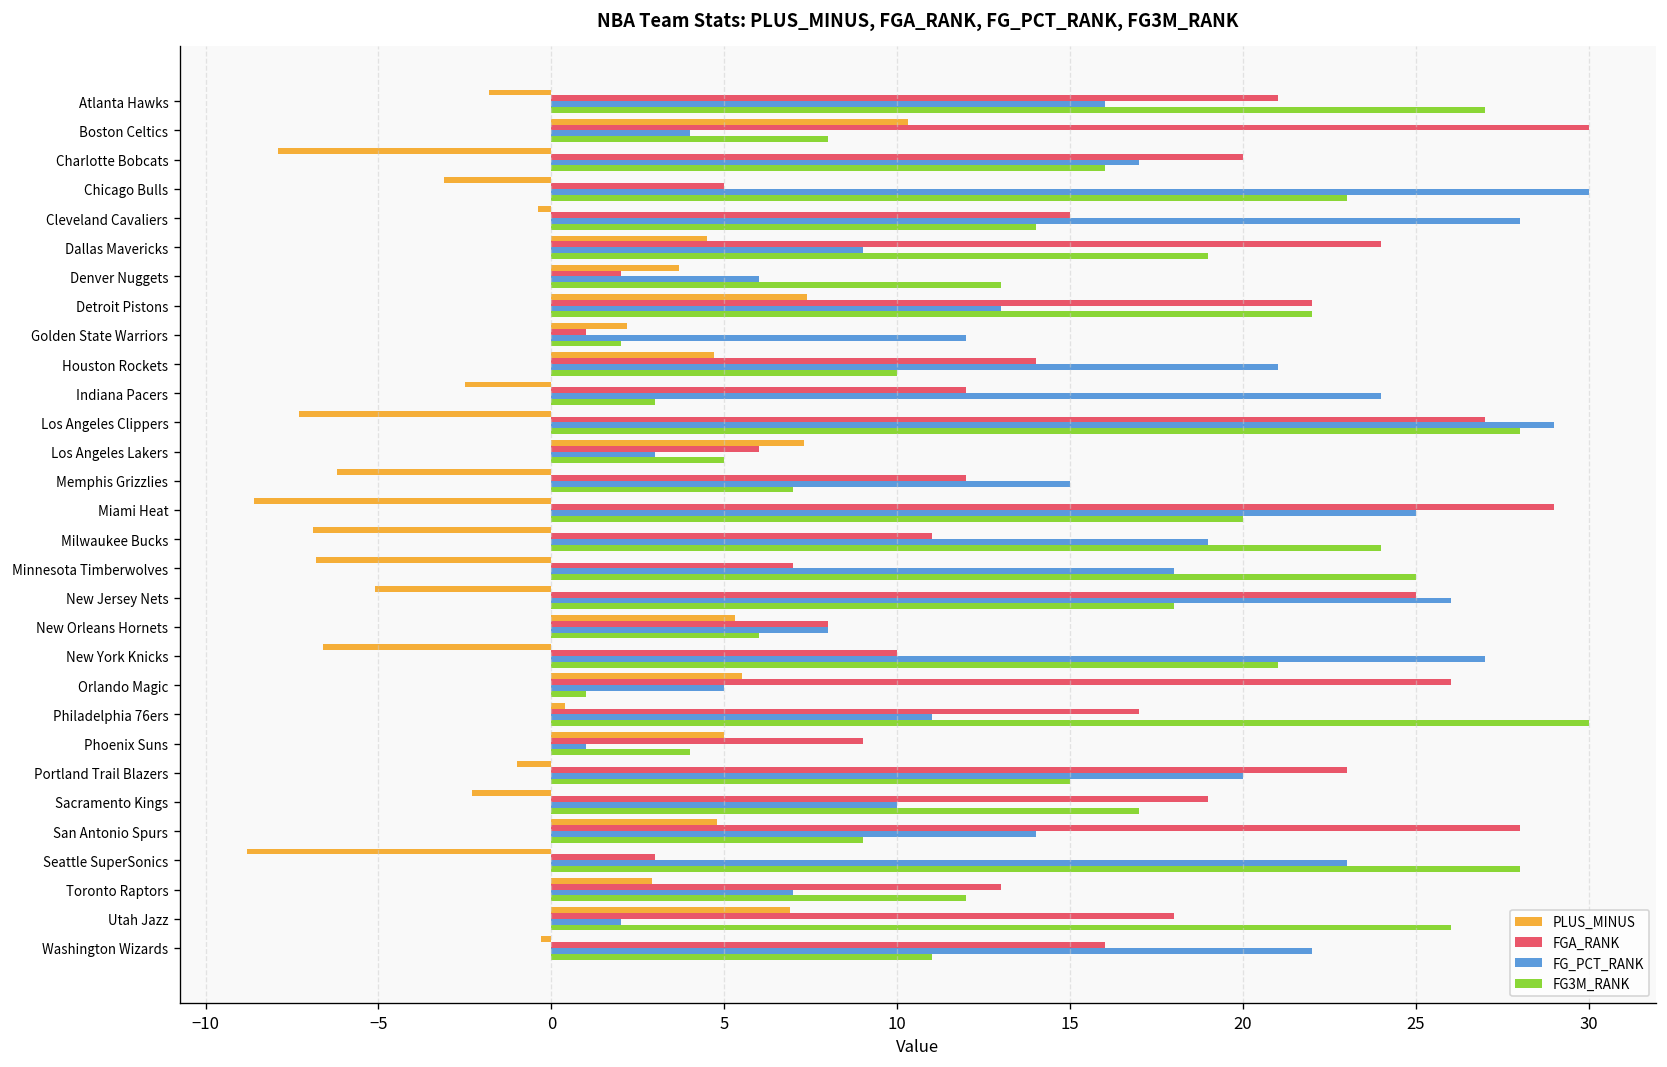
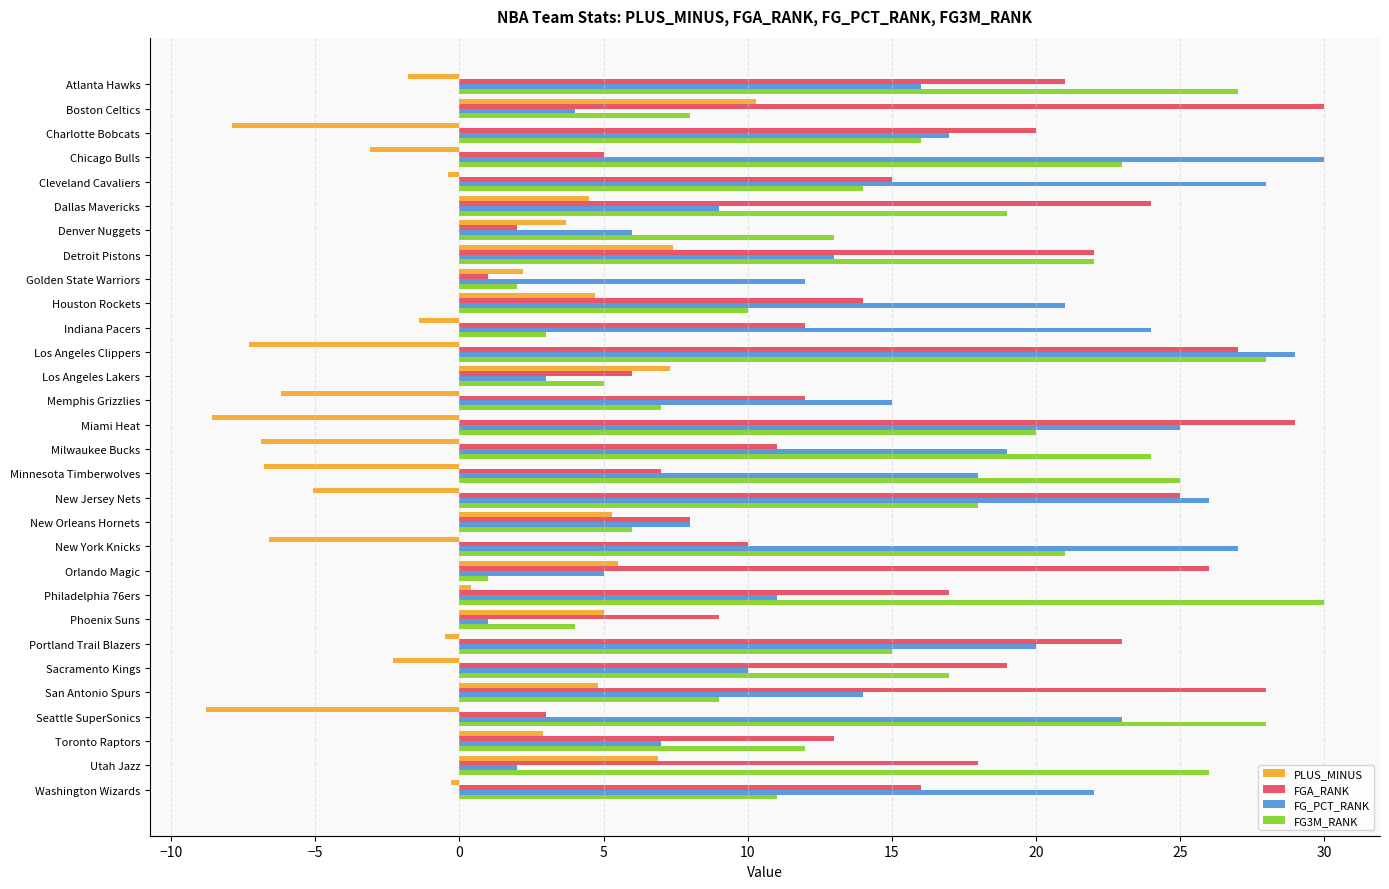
PLUS_MINUS, Indiana Pacers: -2.5 -> -1.4
PLUS_MINUS, Portland Trail Blazers: -1.0 -> -0.5
